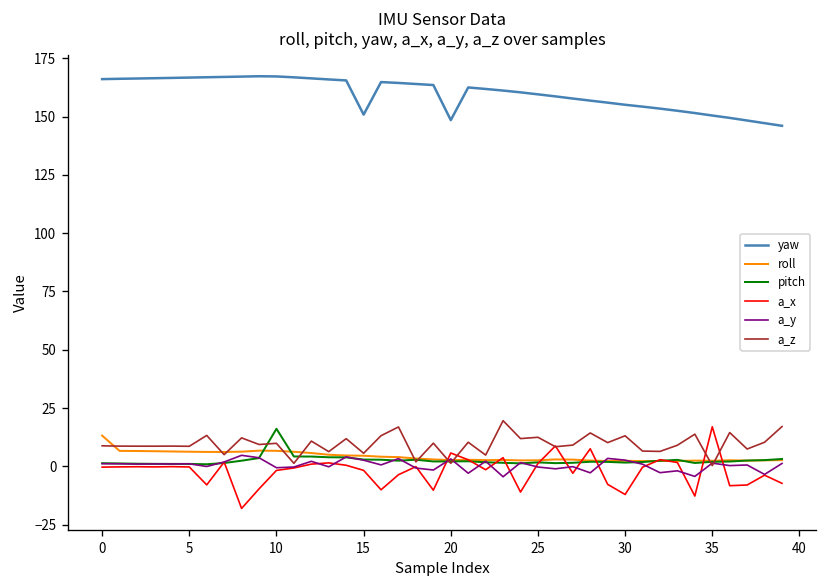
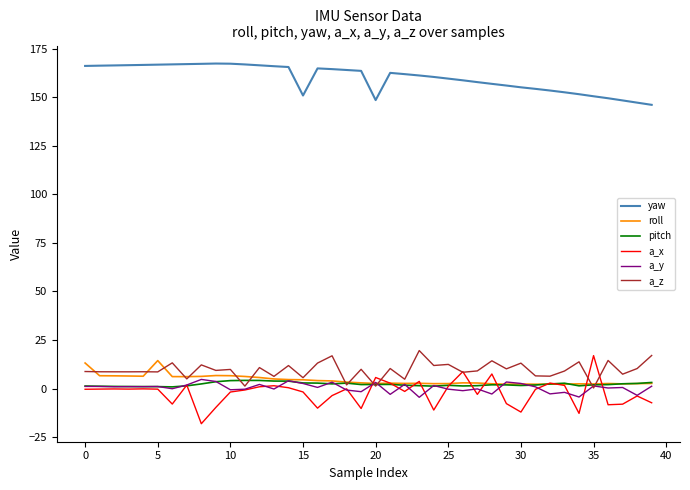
roll, 5: 6 -> 14
pitch, 10: 16 -> 4
